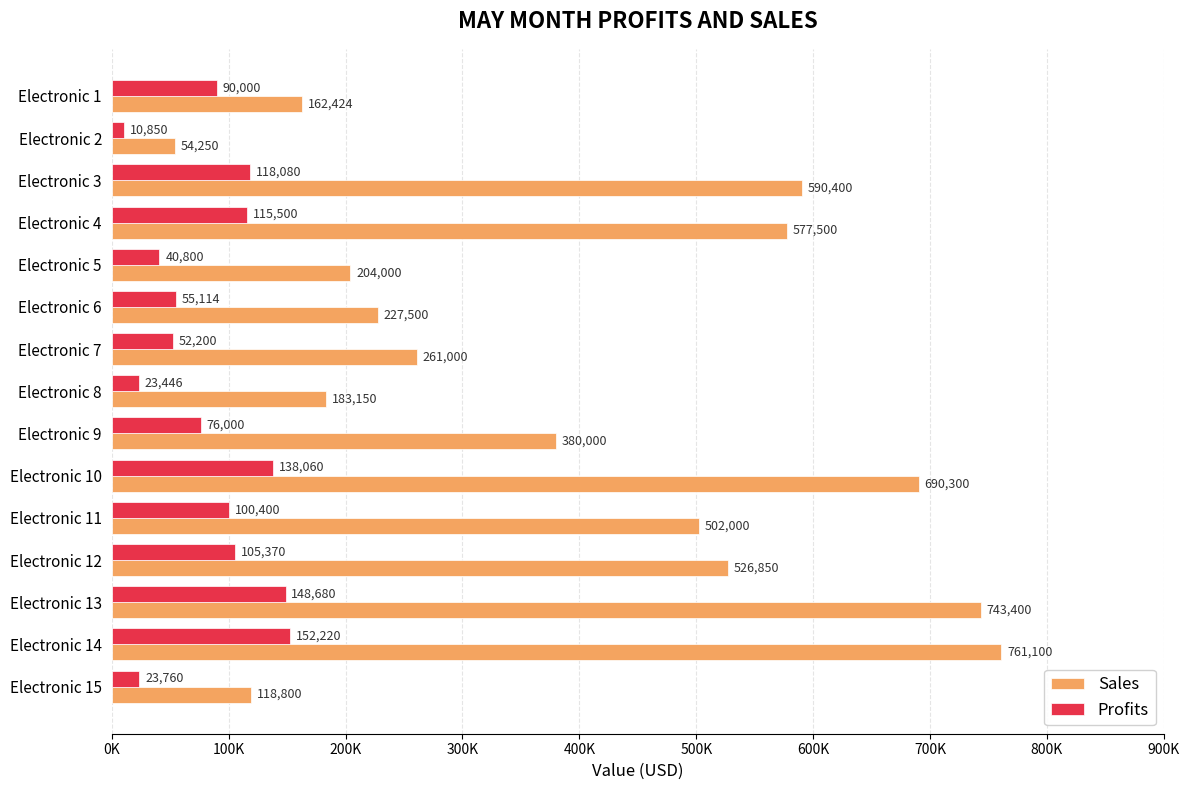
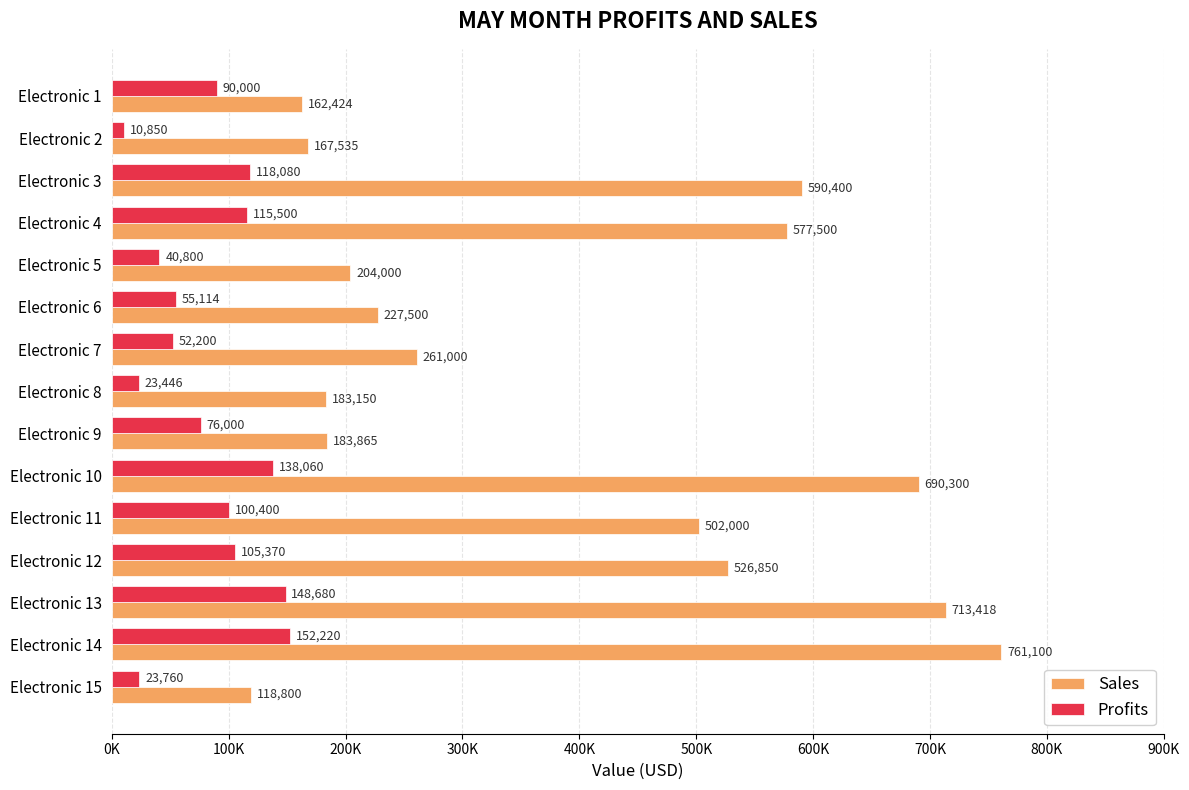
Sales, Electronic 2: 54,250 -> 167,535
Sales, Electronic 9: 380,000 -> 183,865
Sales, Electronic 13: 743,400 -> 713,418
